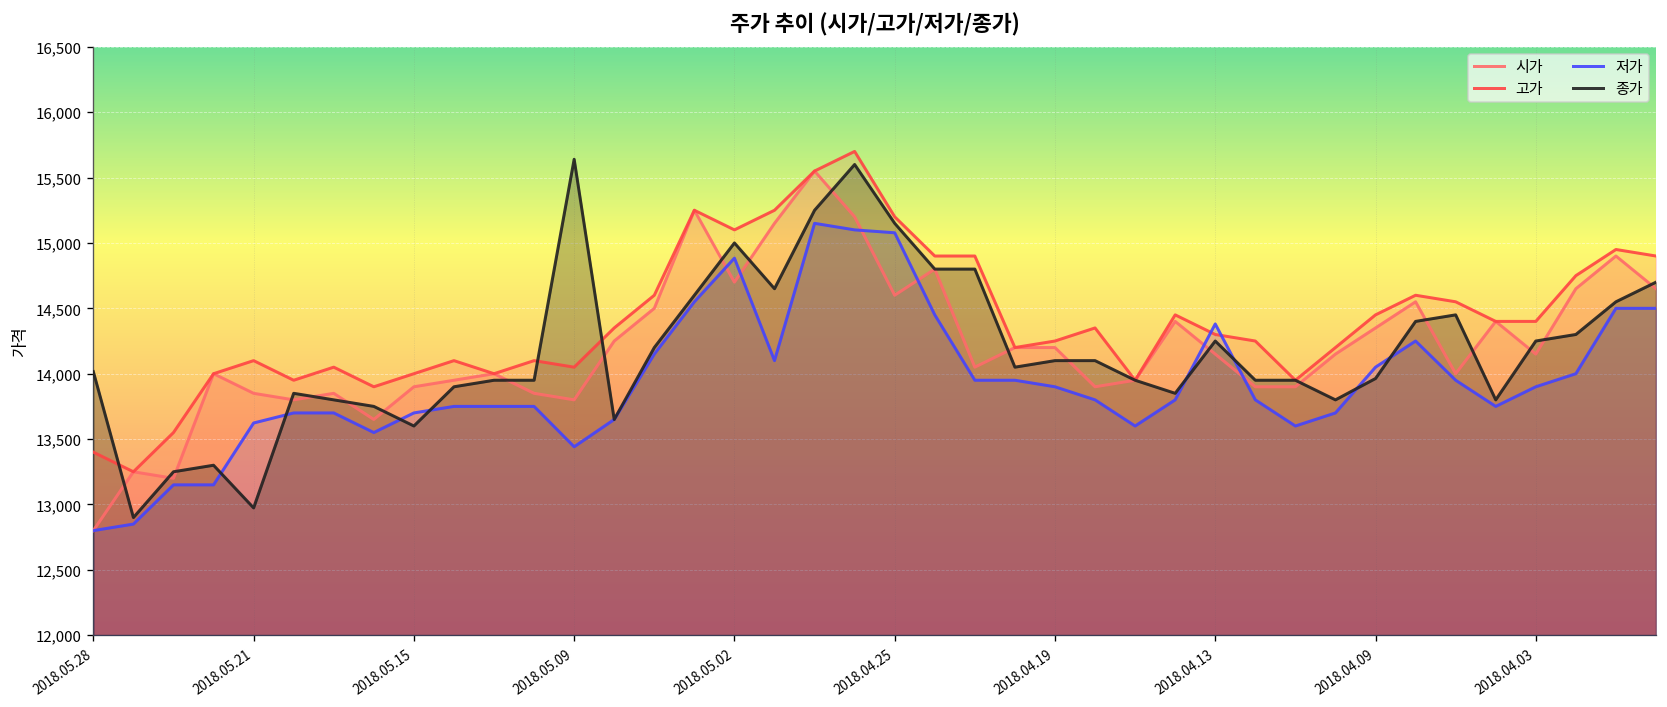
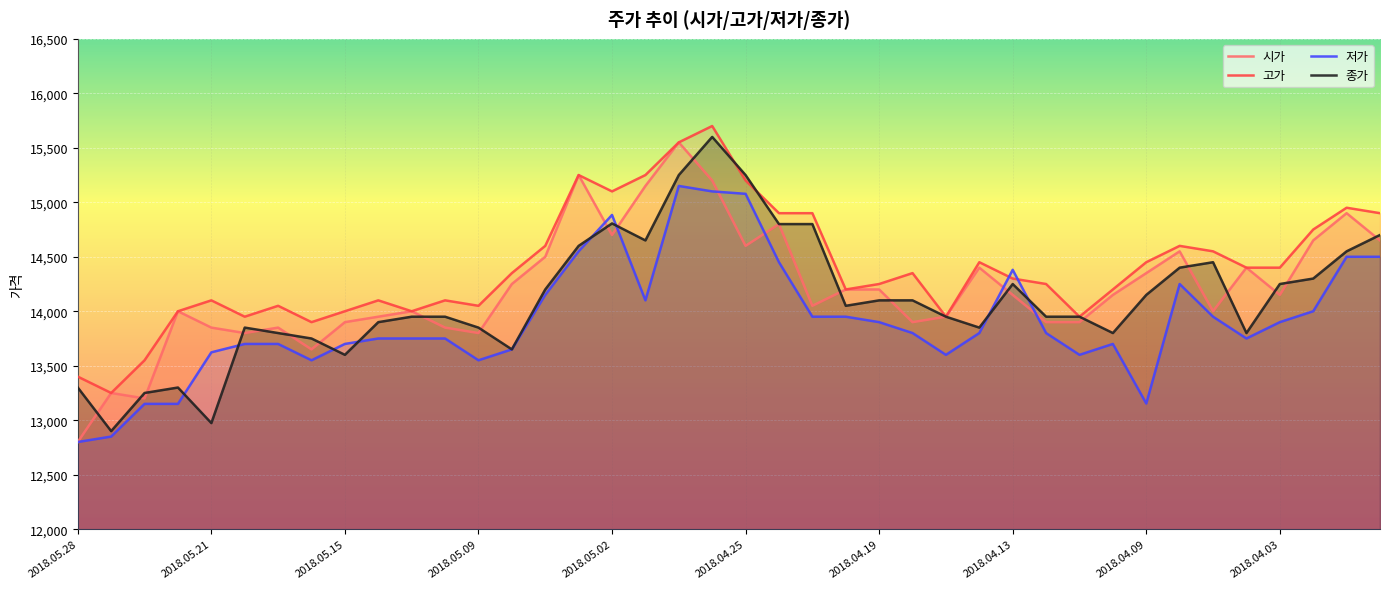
종가, 2018.05.28: 14,020 -> 13,300
저가, 2018.05.09: 13,440 -> 13,550
종가, 2018.05.09: 15,640 -> 13,850
종가, 2018.05.02: 15,000 -> 14,810
종가, 2018.04.25: 15,150 -> 15,250
저가, 2018.04.09: 14,050 -> 13,150
종가, 2018.04.09: 13,960 -> 14,150
